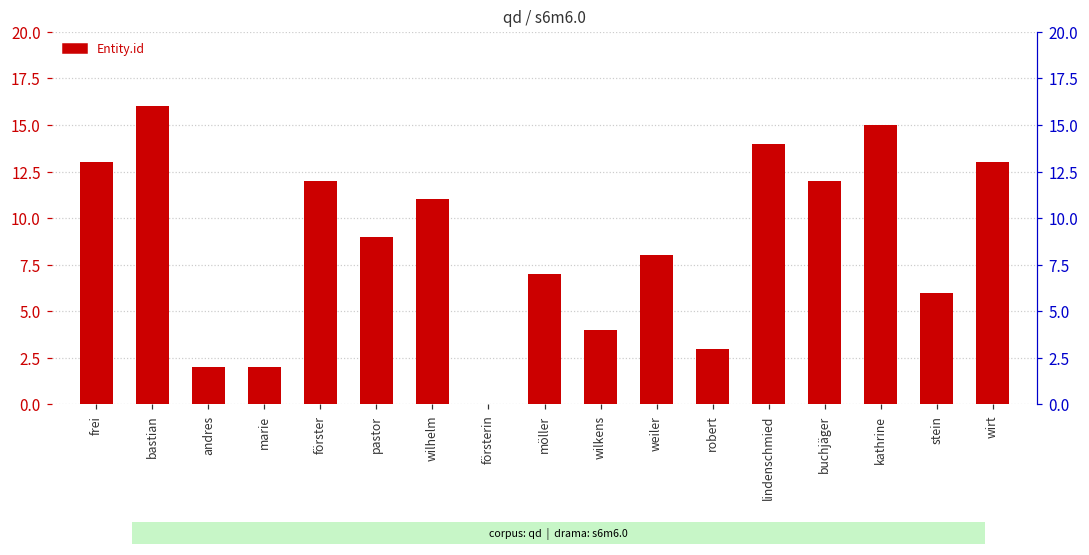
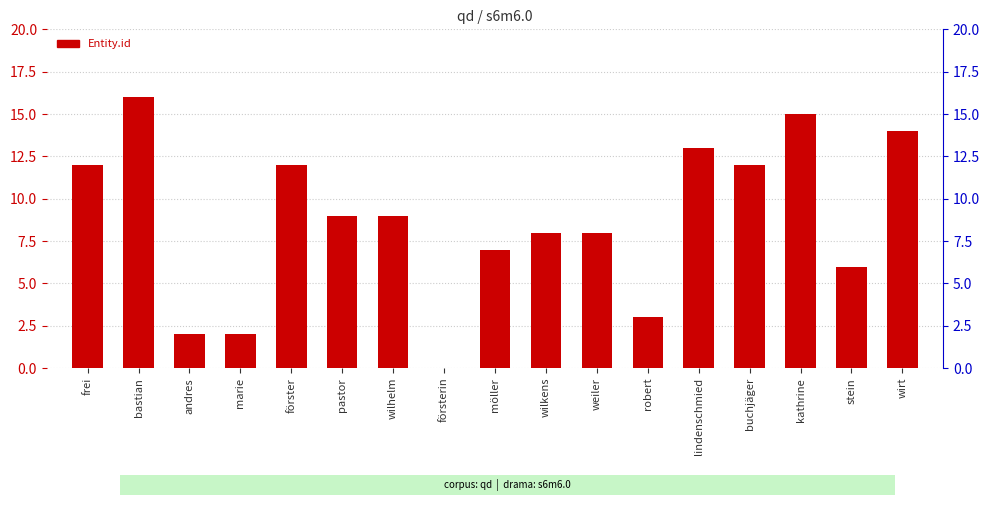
frei: 13 -> 12
wilhelm: 11 -> 9
wilkens: 4 -> 8
lindenschmied: 14 -> 13
wirt: 13 -> 14
